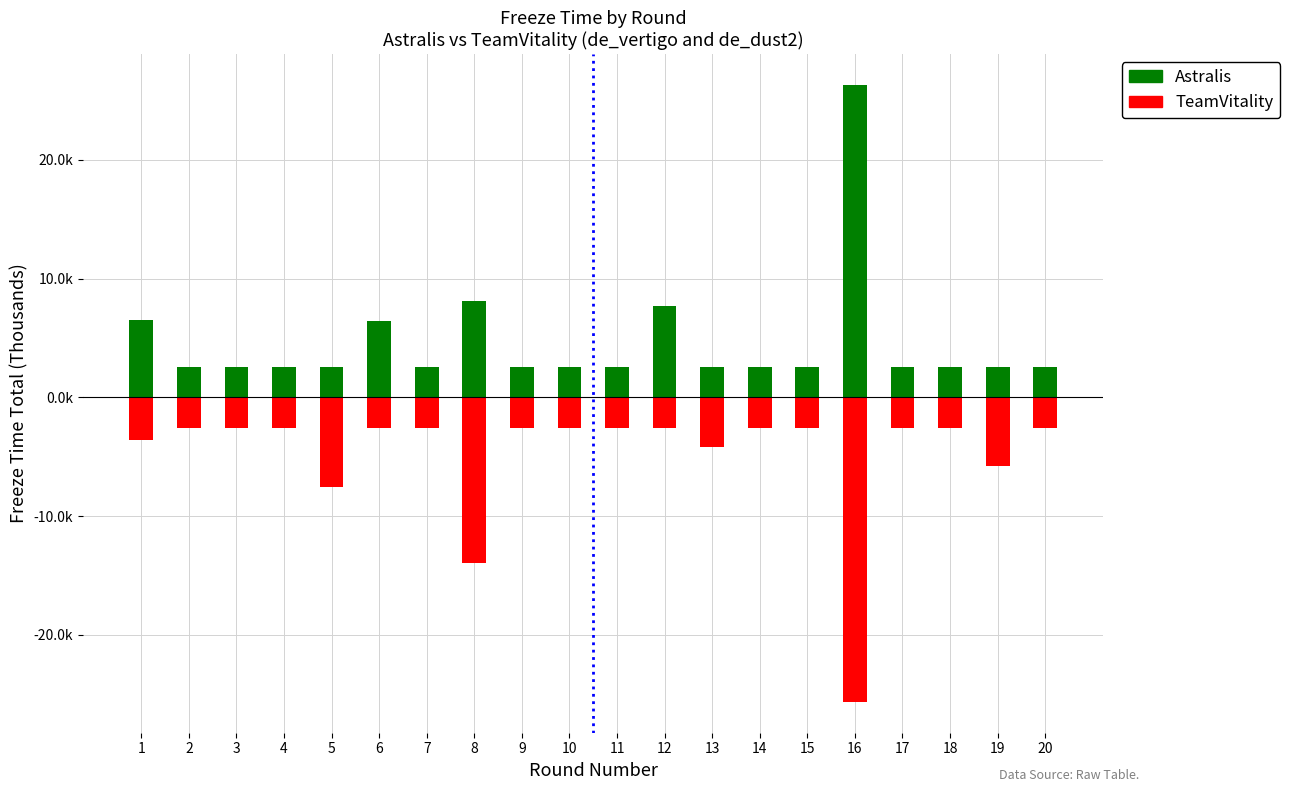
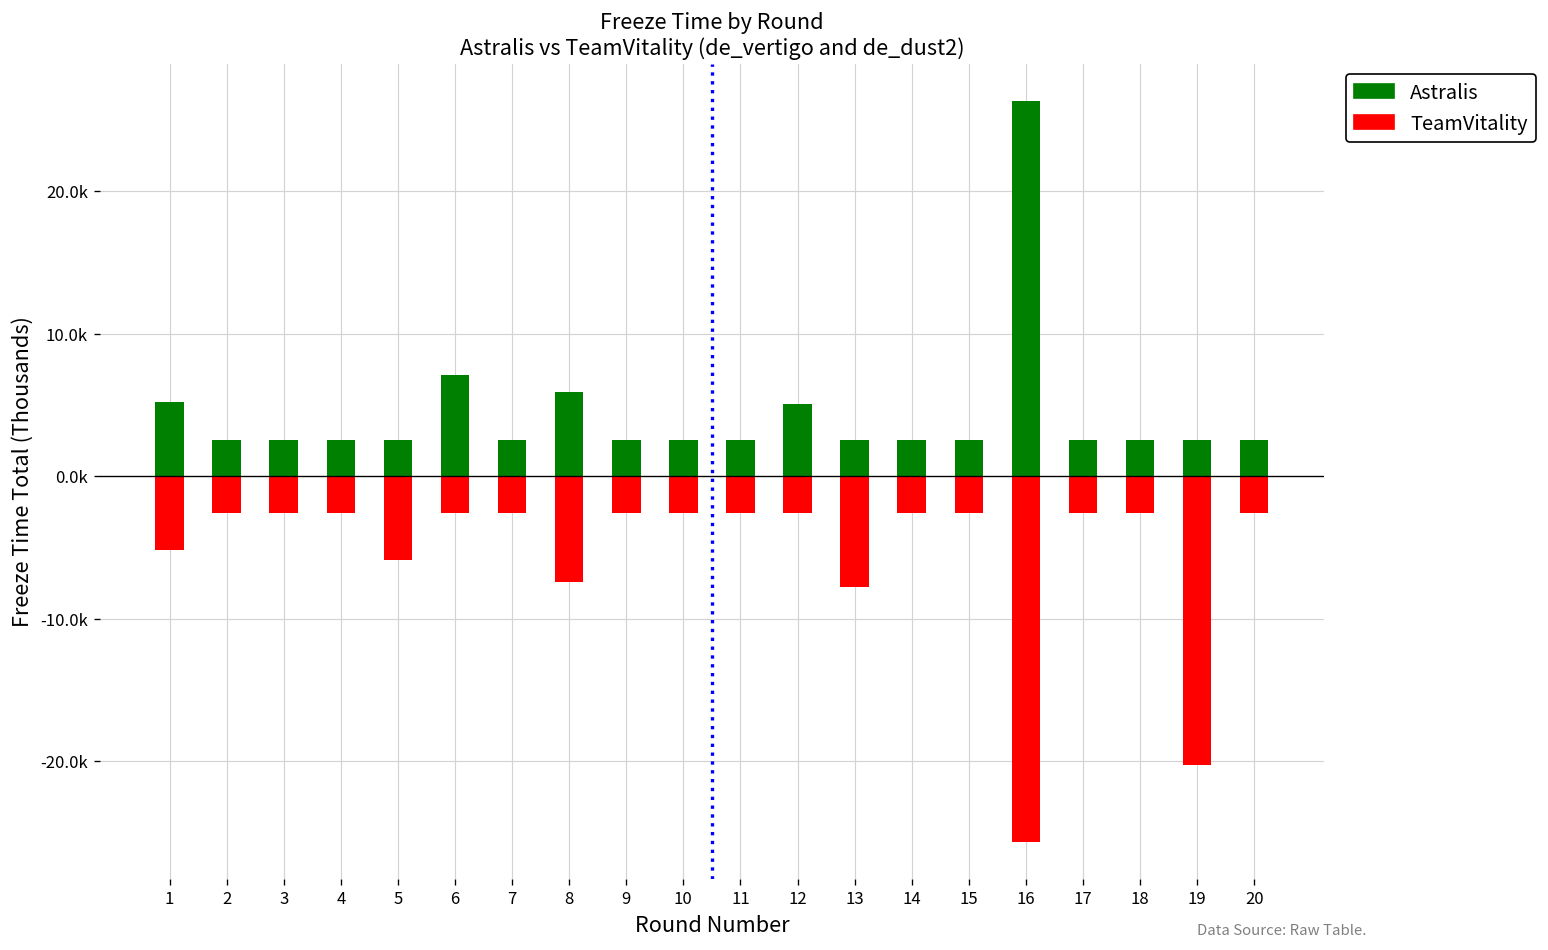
Astralis, 1: 6500 -> 5200
TeamVitality, 1: -3600 -> -5200
TeamVitality, 5: -7500 -> -5800
Astralis, 6: 6400 -> 7100
Astralis, 8: 8100 -> 5900
TeamVitality, 8: -14000 -> -7400
Astralis, 12: 7700 -> 5100
TeamVitality, 13: -4100 -> -7800
TeamVitality, 19: -5800 -> -20200
